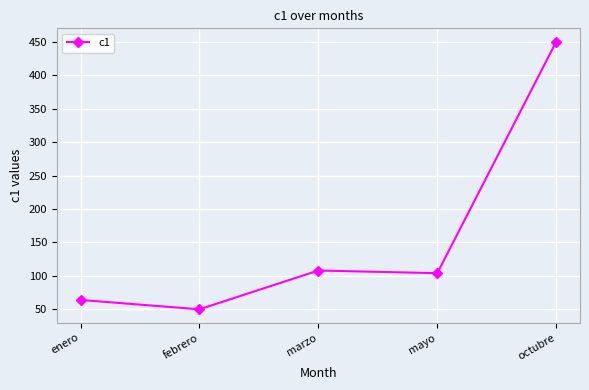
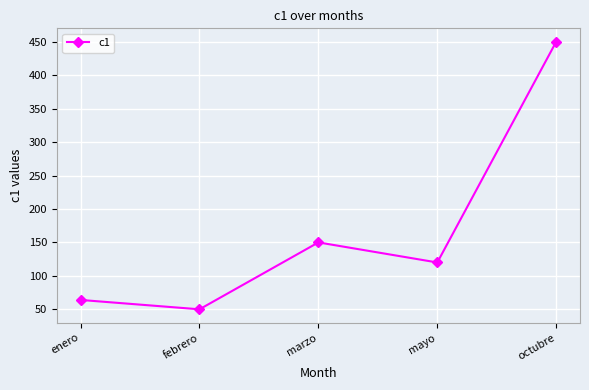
marzo: 110 -> 150
mayo: 100 -> 120
